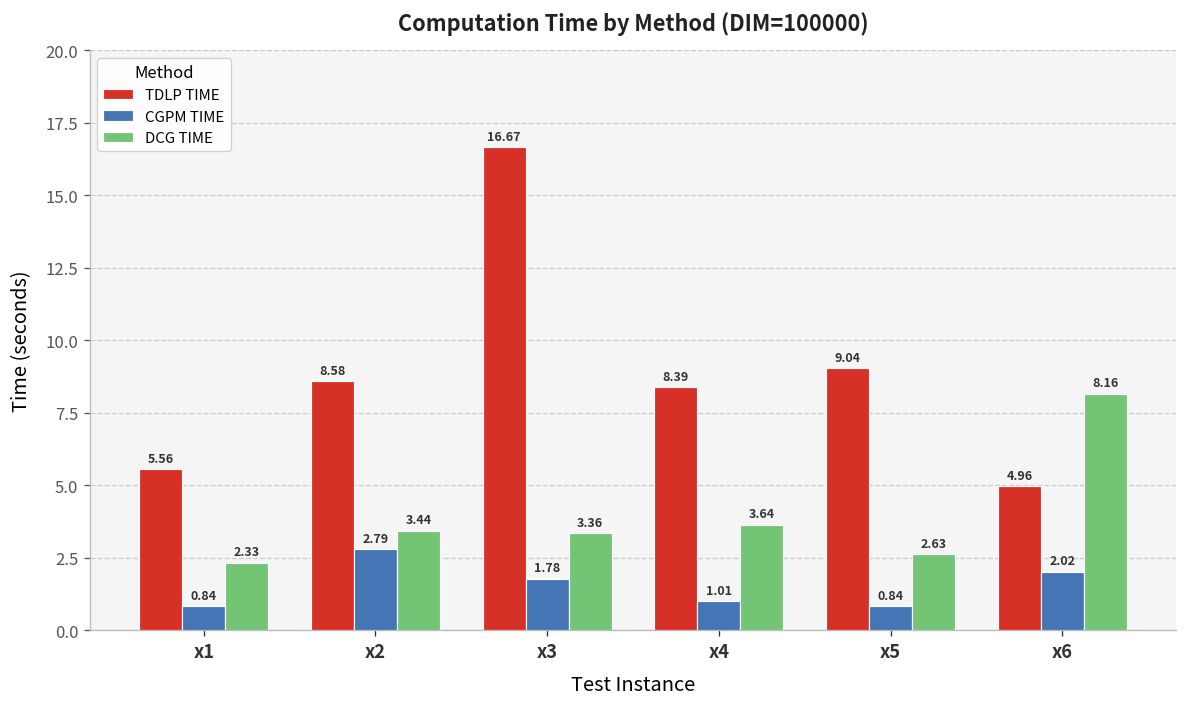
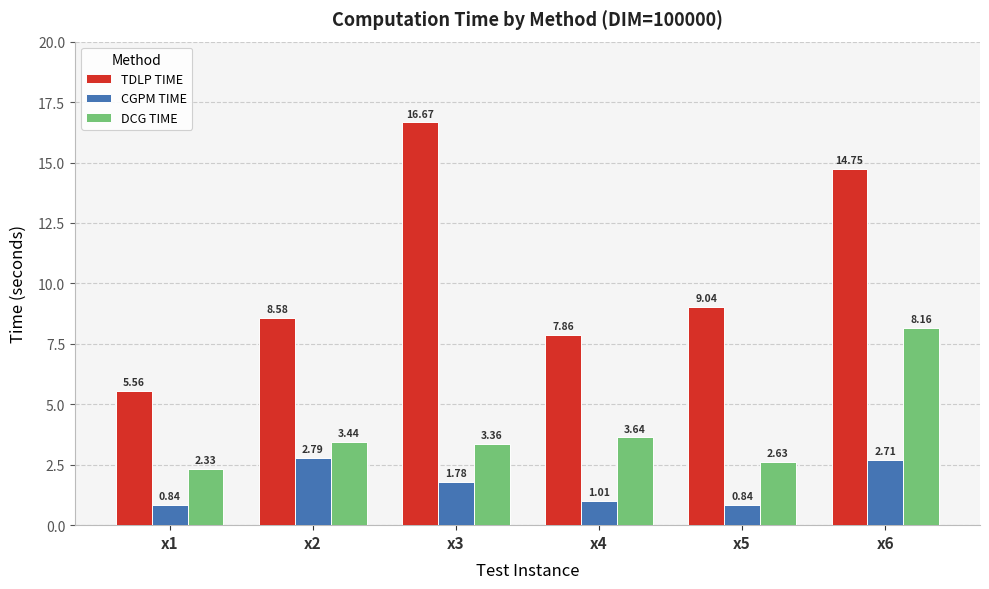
TDLP TIME, x4: 8.39 -> 7.86
TDLP TIME, x6: 4.96 -> 14.75
CGPM TIME, x6: 2.02 -> 2.71
